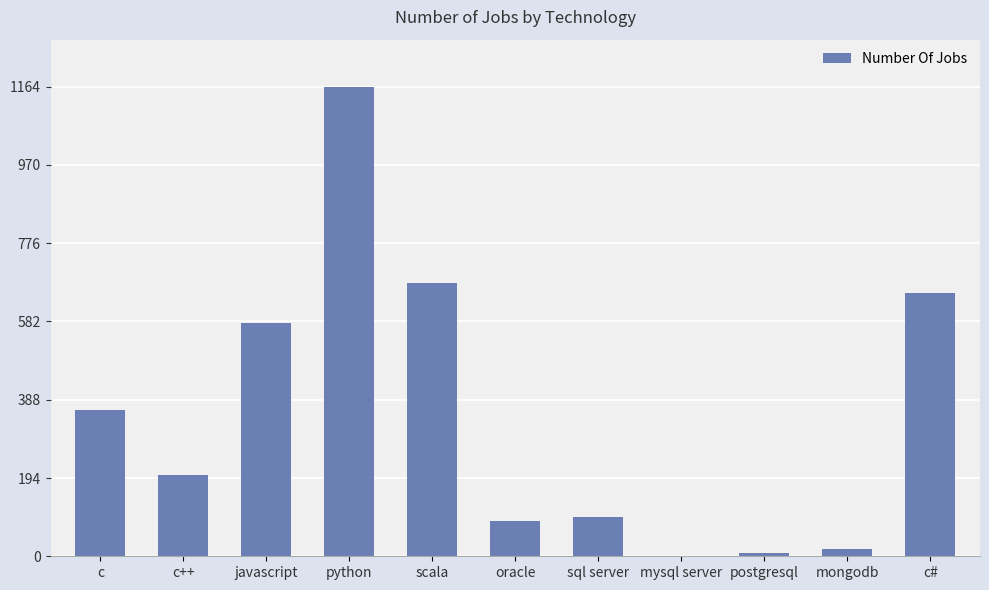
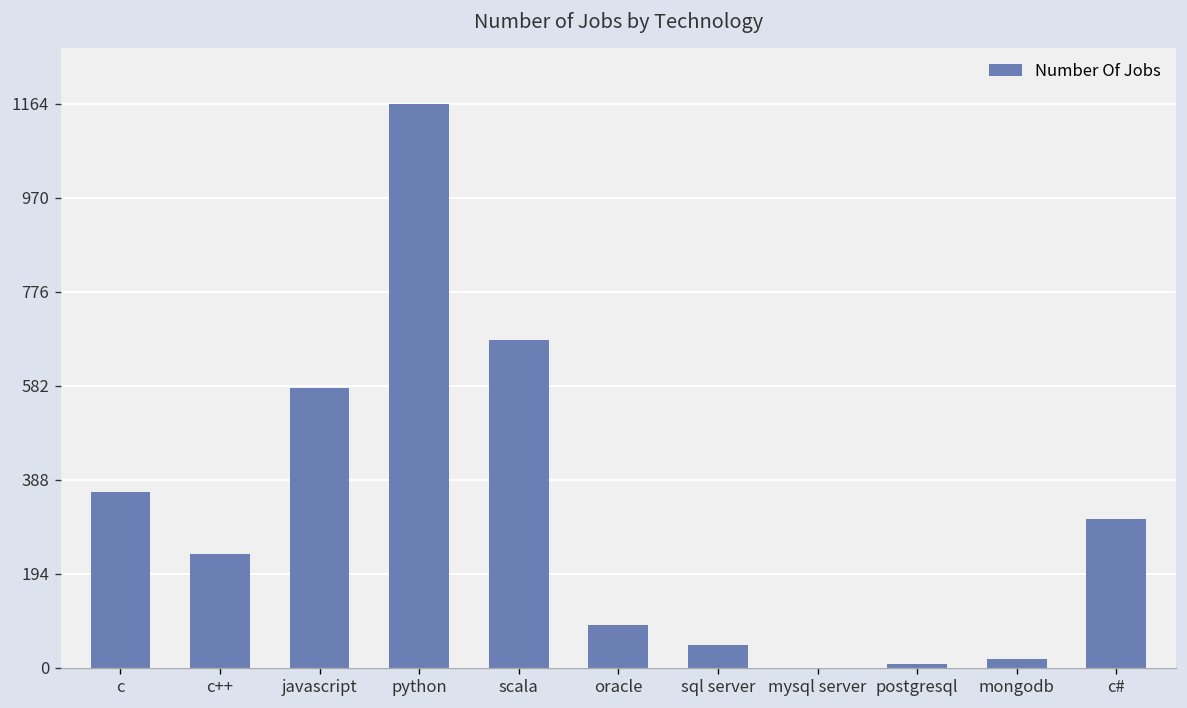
c++: 200 -> 240
sql server: 100 -> 50
c#: 650 -> 310
